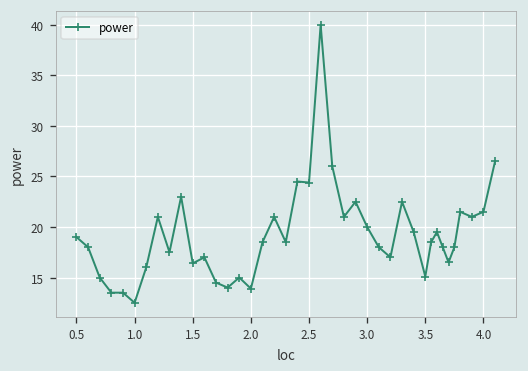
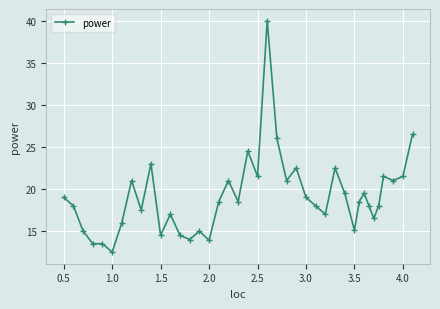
1.5: 16 -> 15
2.5: 24 -> 22
3.0: 20 -> 19
